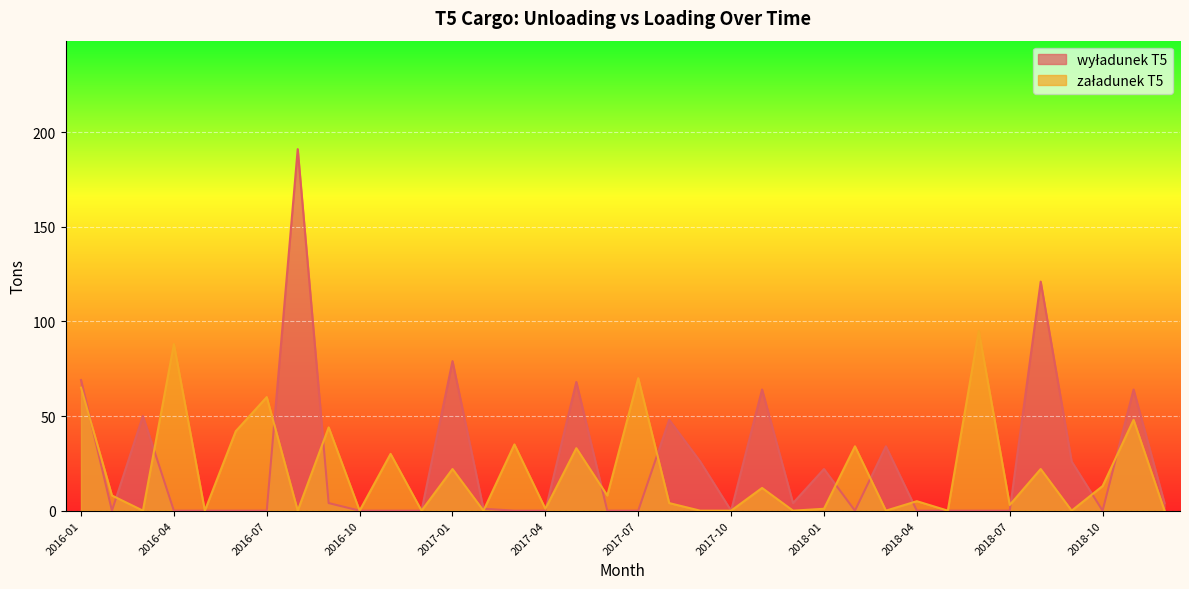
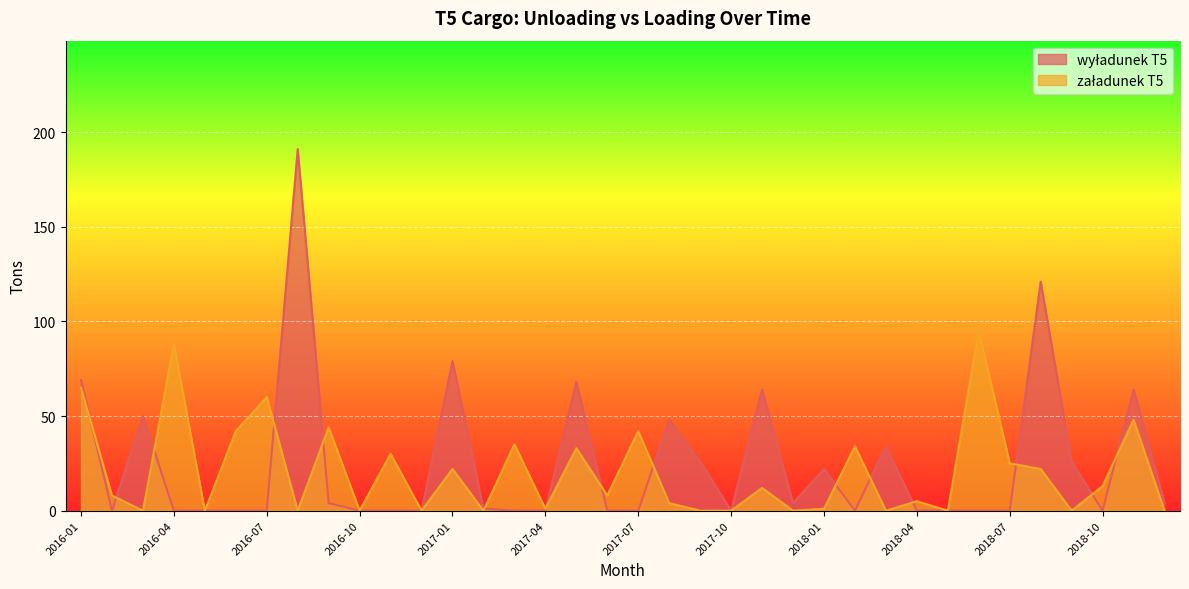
załadunek T5, 2017-07: 70 -> 42
załadunek T5, 2018-07: 3 -> 25
